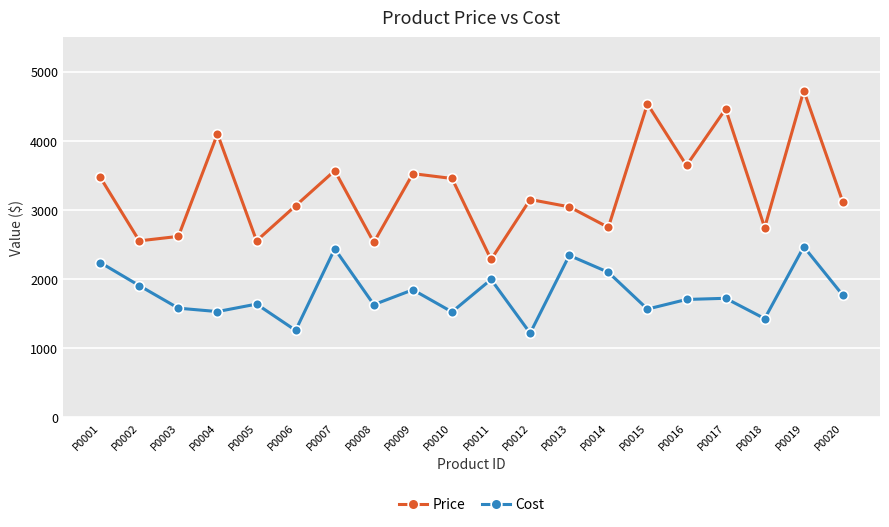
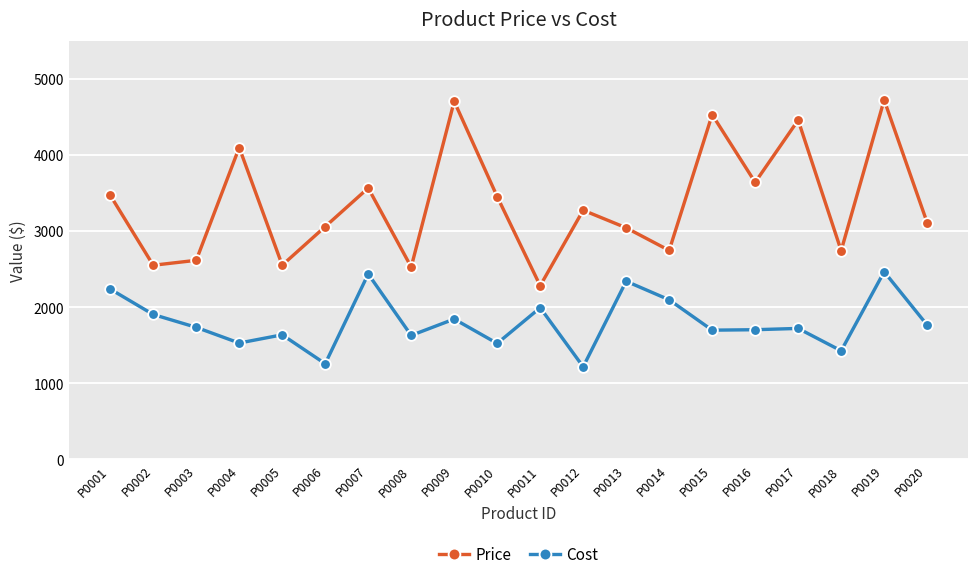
Cost, P0003: 1600 -> 1700
Price, P0009: 3500 -> 4700
Price, P0012: 3200 -> 3300
Cost, P0015: 1600 -> 1700
